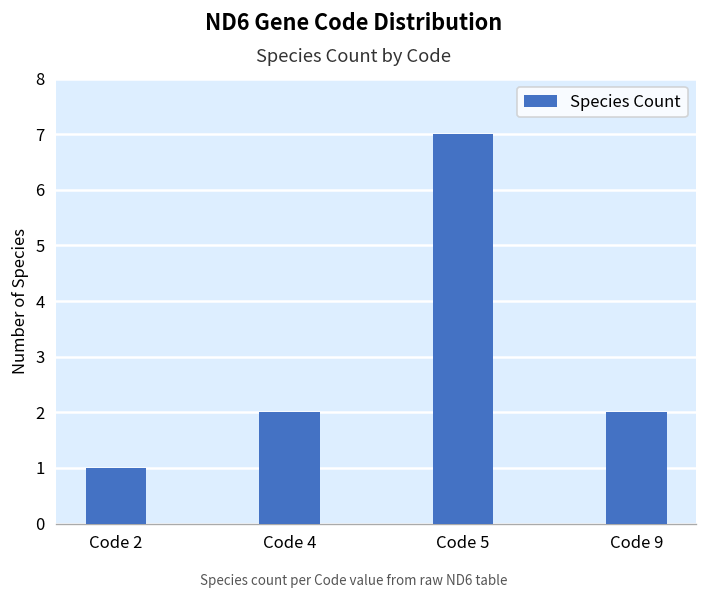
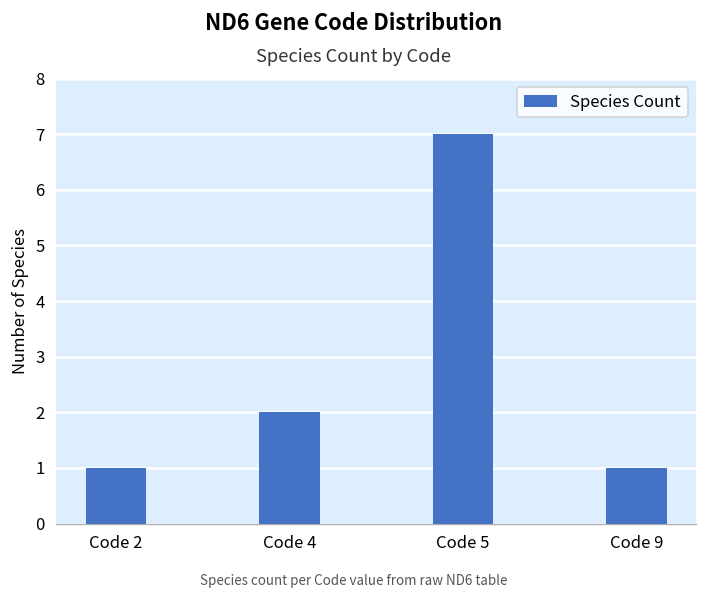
Code 9: 2 -> 1
